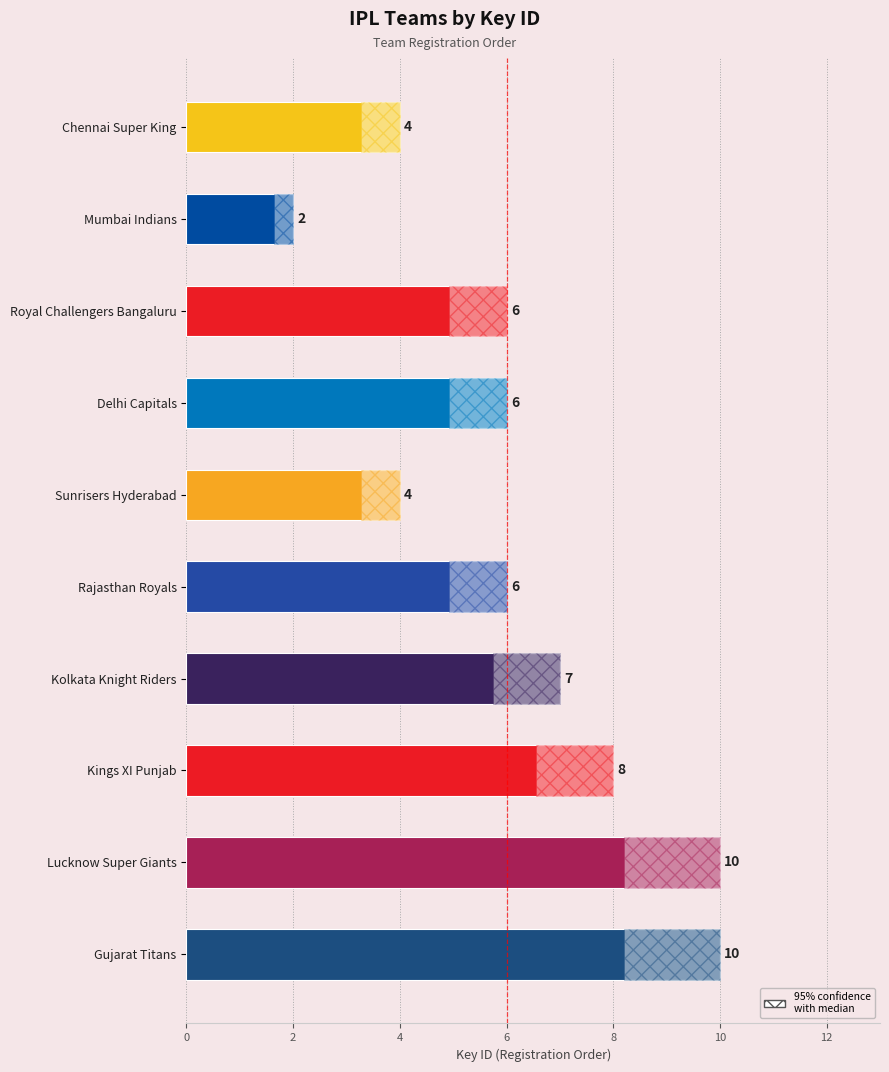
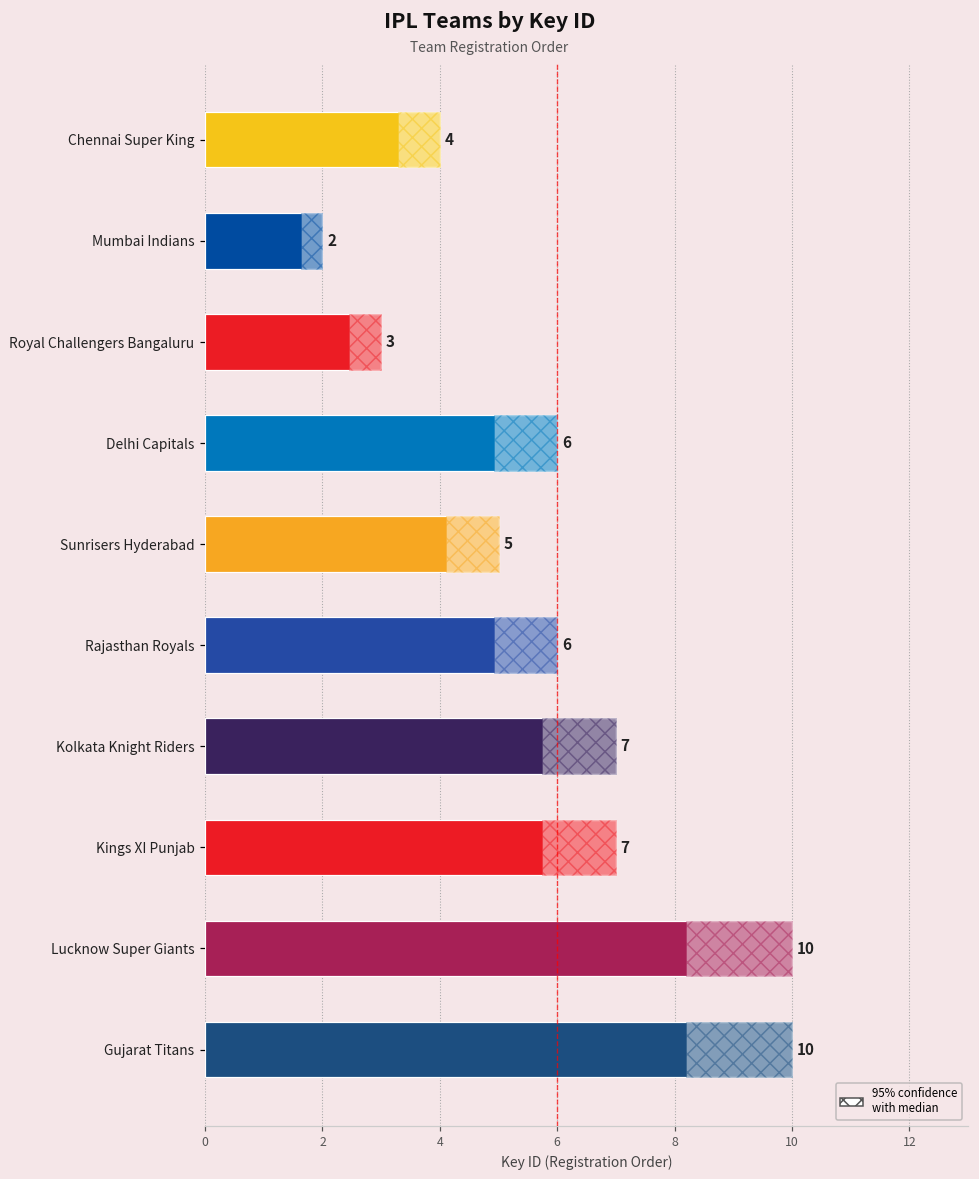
Royal Challengers Bangaluru: 6 -> 3
Sunrisers Hyderabad: 4 -> 5
Kings XI Punjab: 8 -> 7
